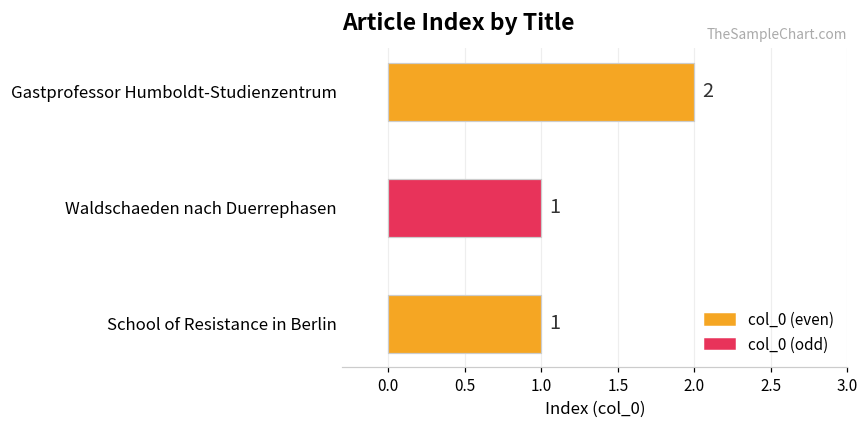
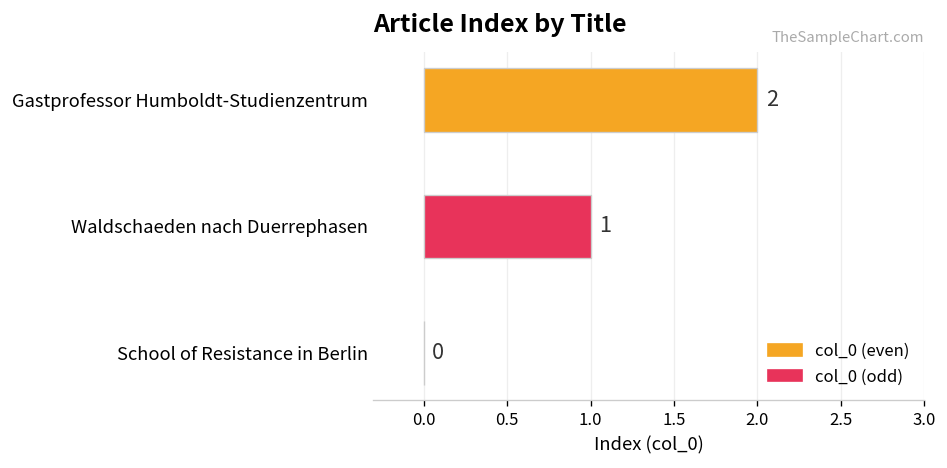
School of Resistance in Berlin: 1 -> 0
